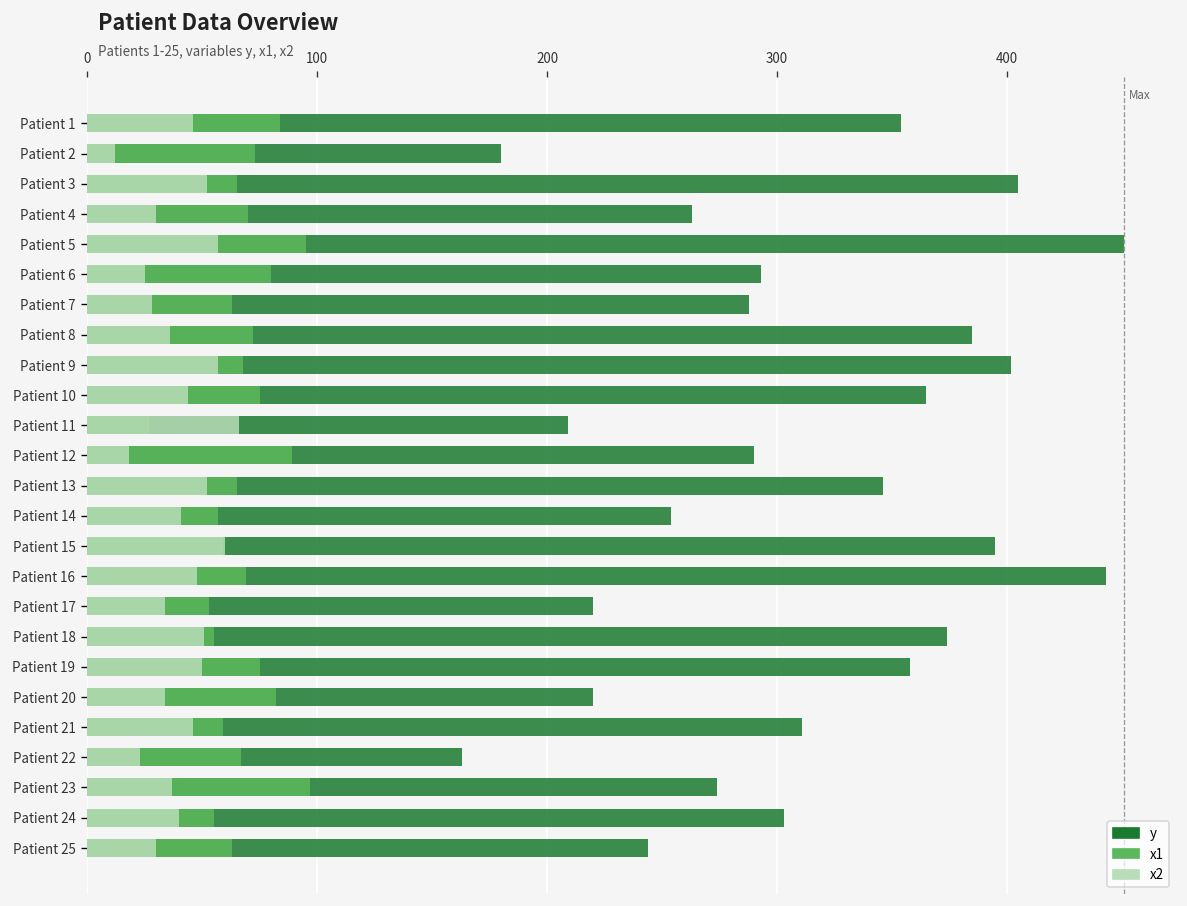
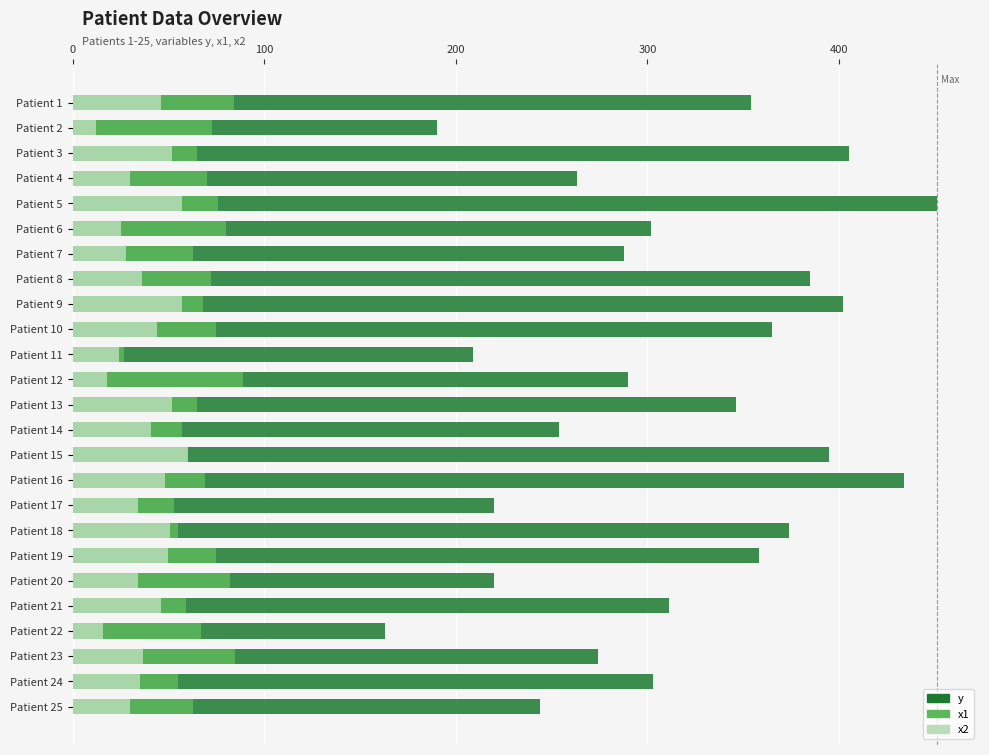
y, Patient 2: 180 -> 190
x1, Patient 5: 95 -> 76
y, Patient 6: 293 -> 302
x2, Patient 11: 66 -> 24
y, Patient 16: 443 -> 434
x2, Patient 22: 23 -> 16
x1, Patient 23: 97 -> 85
x2, Patient 24: 40 -> 35
